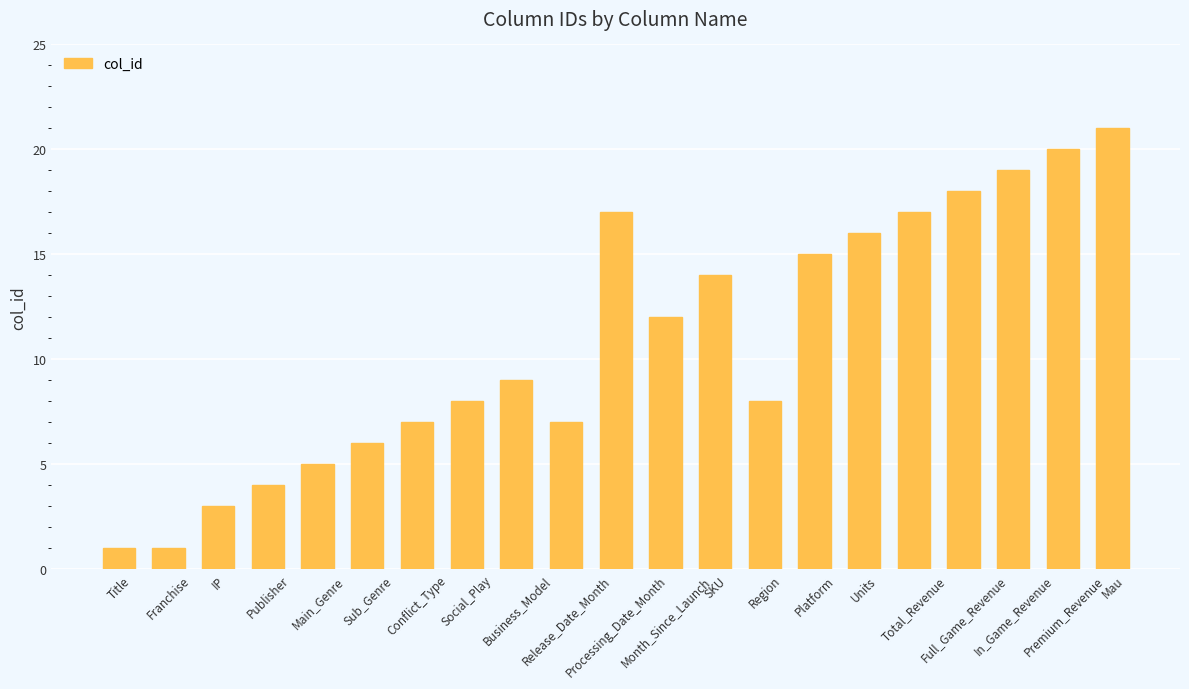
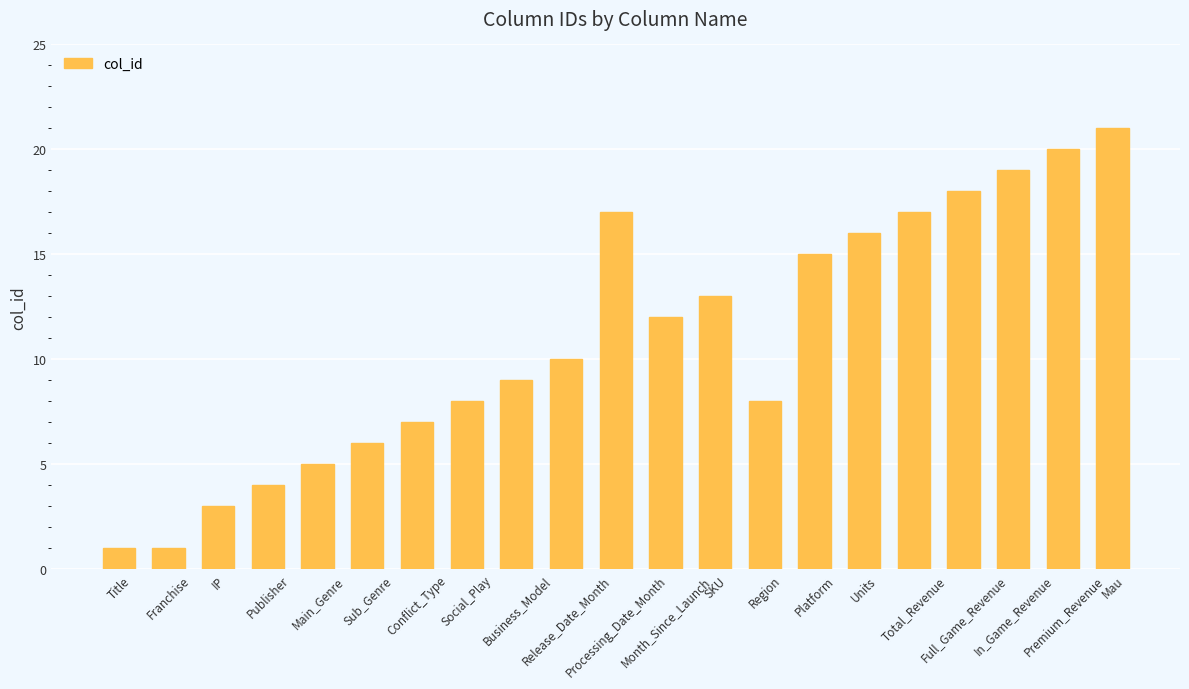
Release_Date_Month: 7 -> 10
SKU: 14 -> 13
